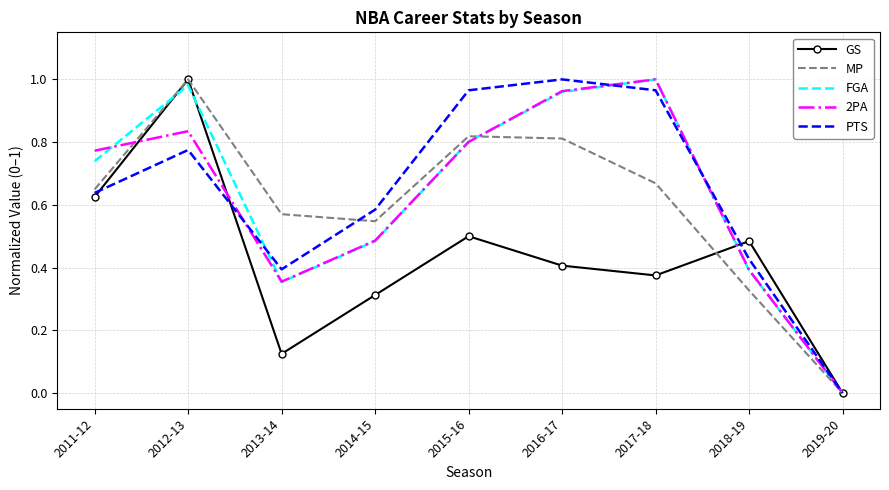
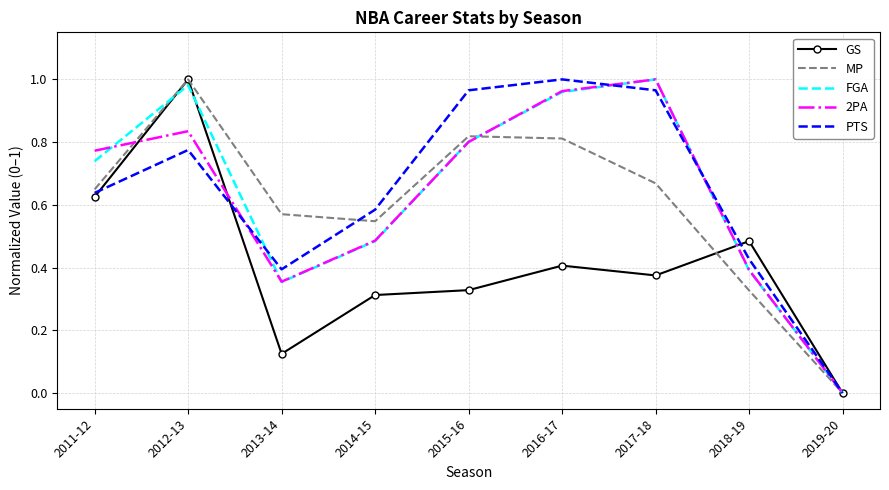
GS, 2015-16: 0.50 -> 0.33
